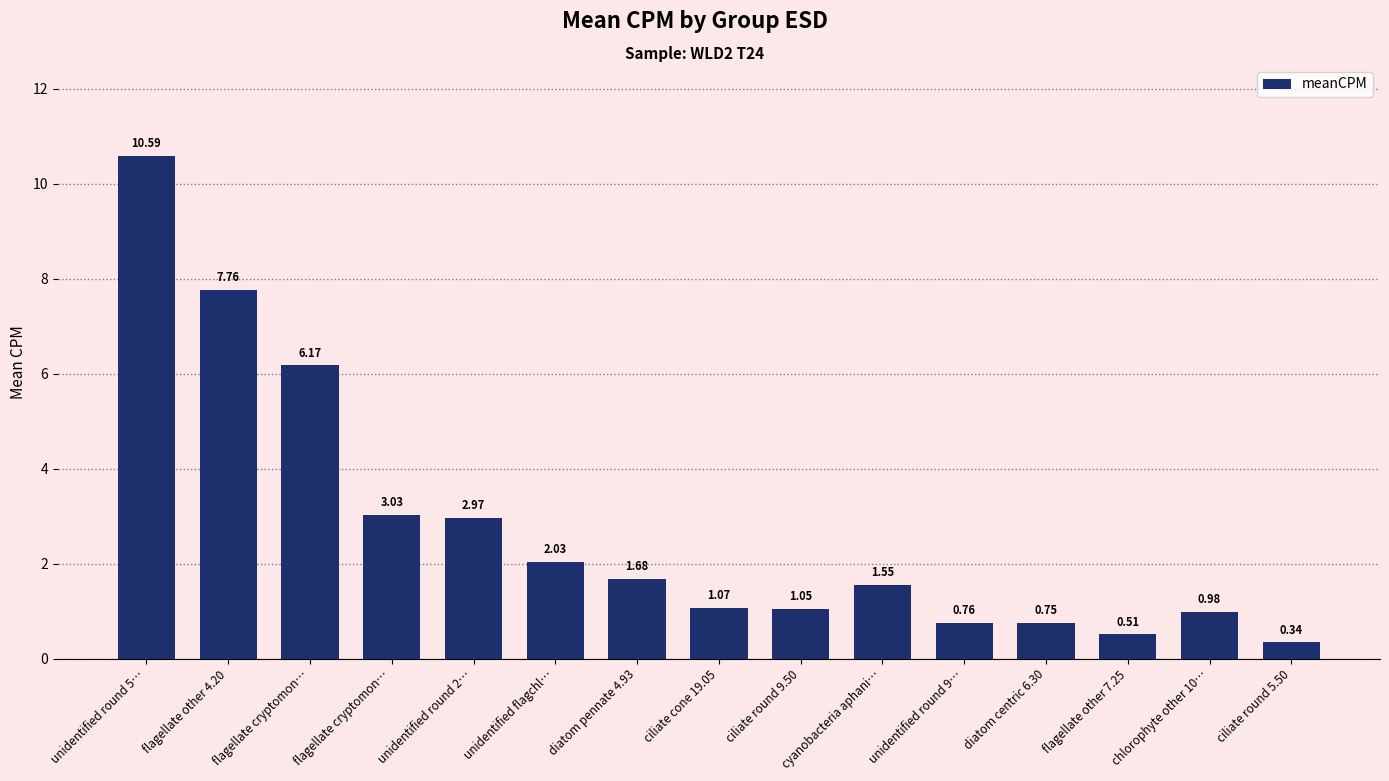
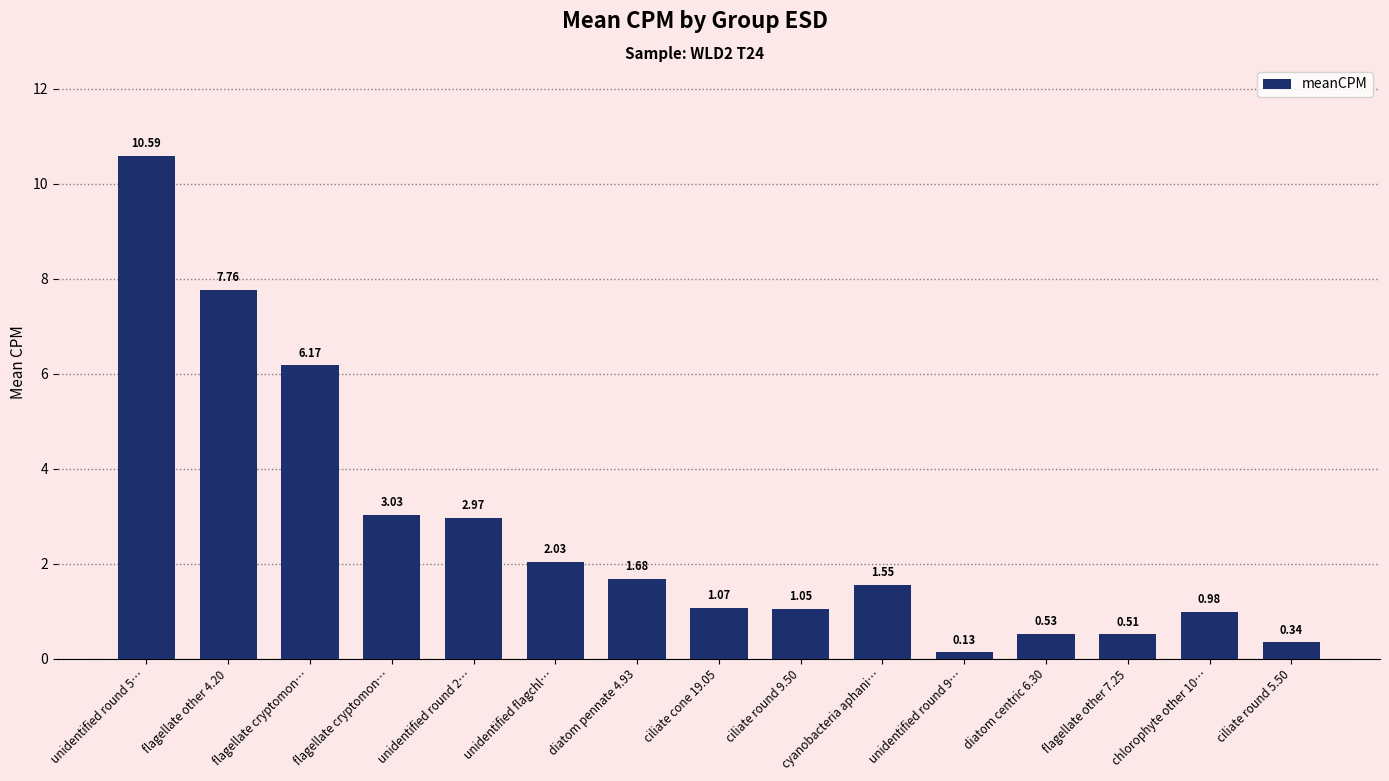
unidentified round 9…: 0.76 -> 0.13
diatom centric 6.30: 0.75 -> 0.53
